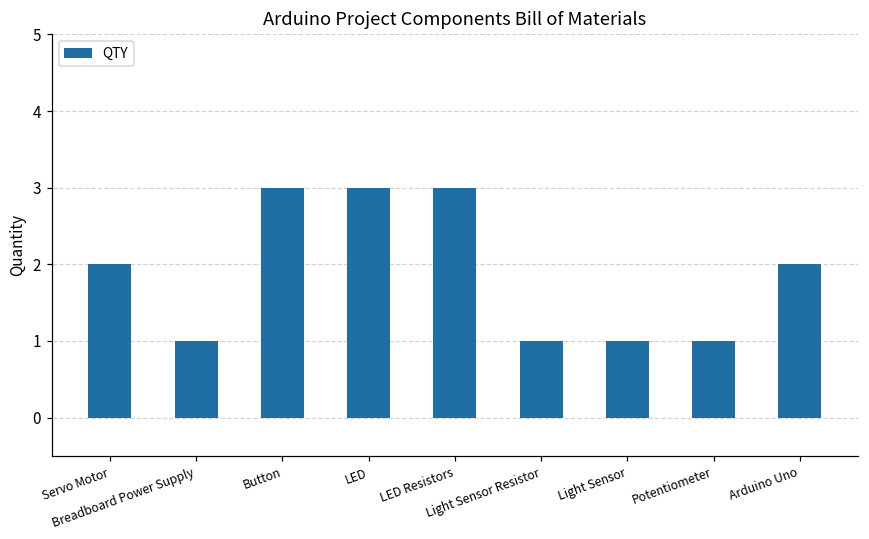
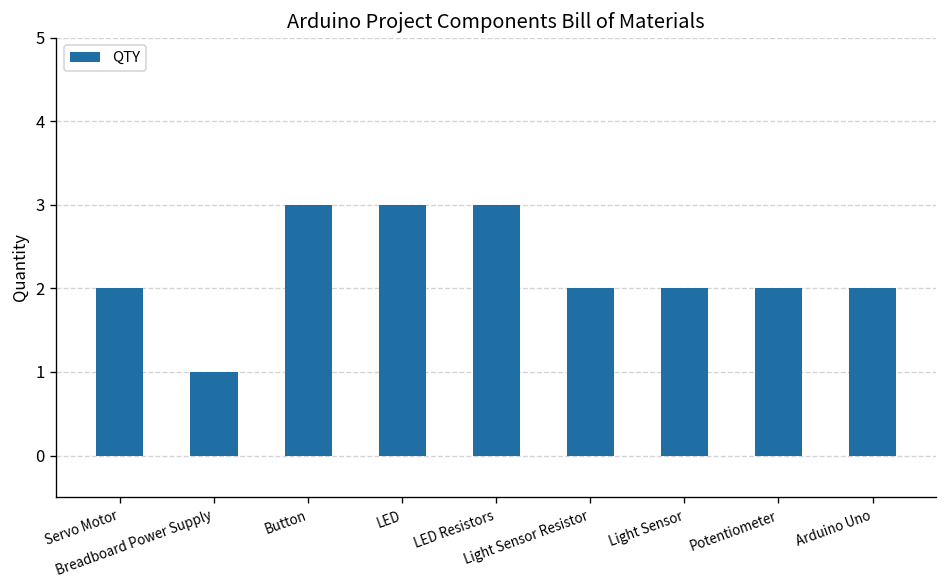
Light Sensor Resistor: 1 -> 2
Light Sensor: 1 -> 2
Potentiometer: 1 -> 2
